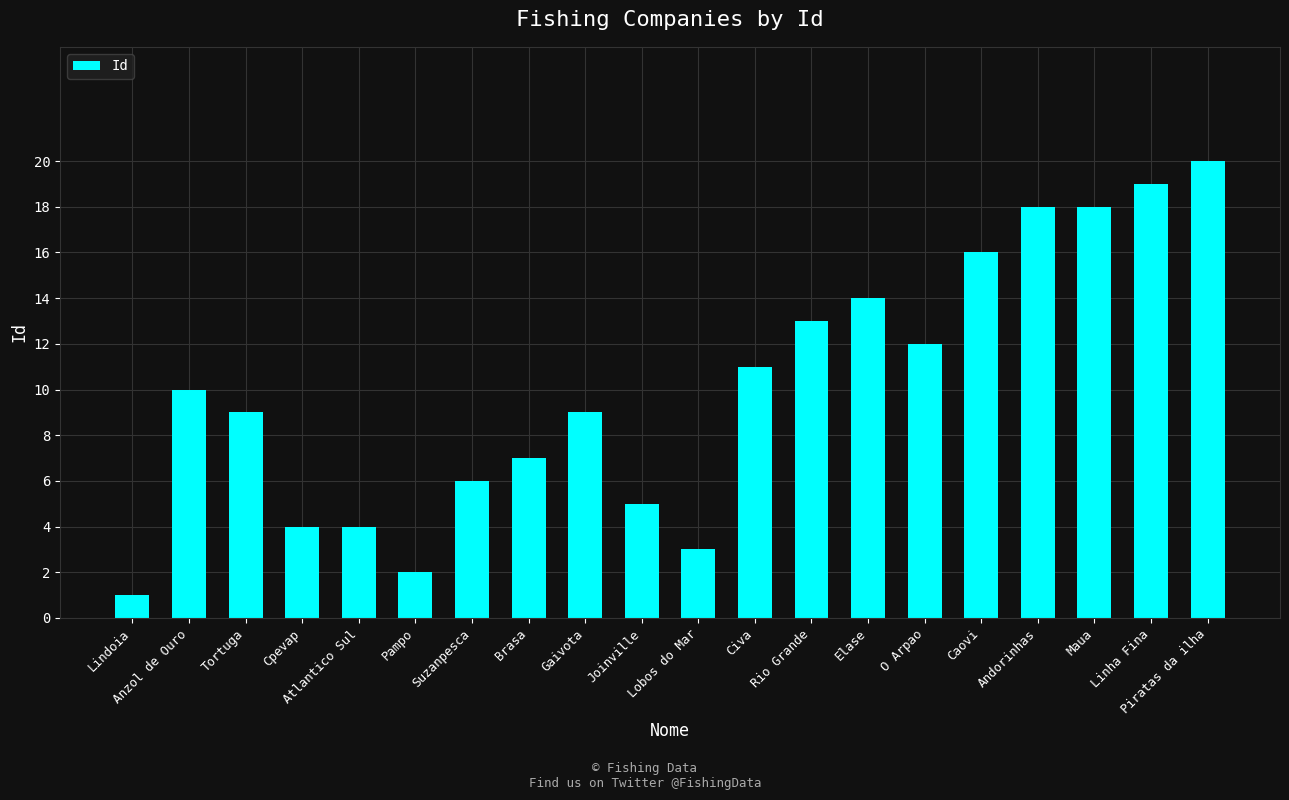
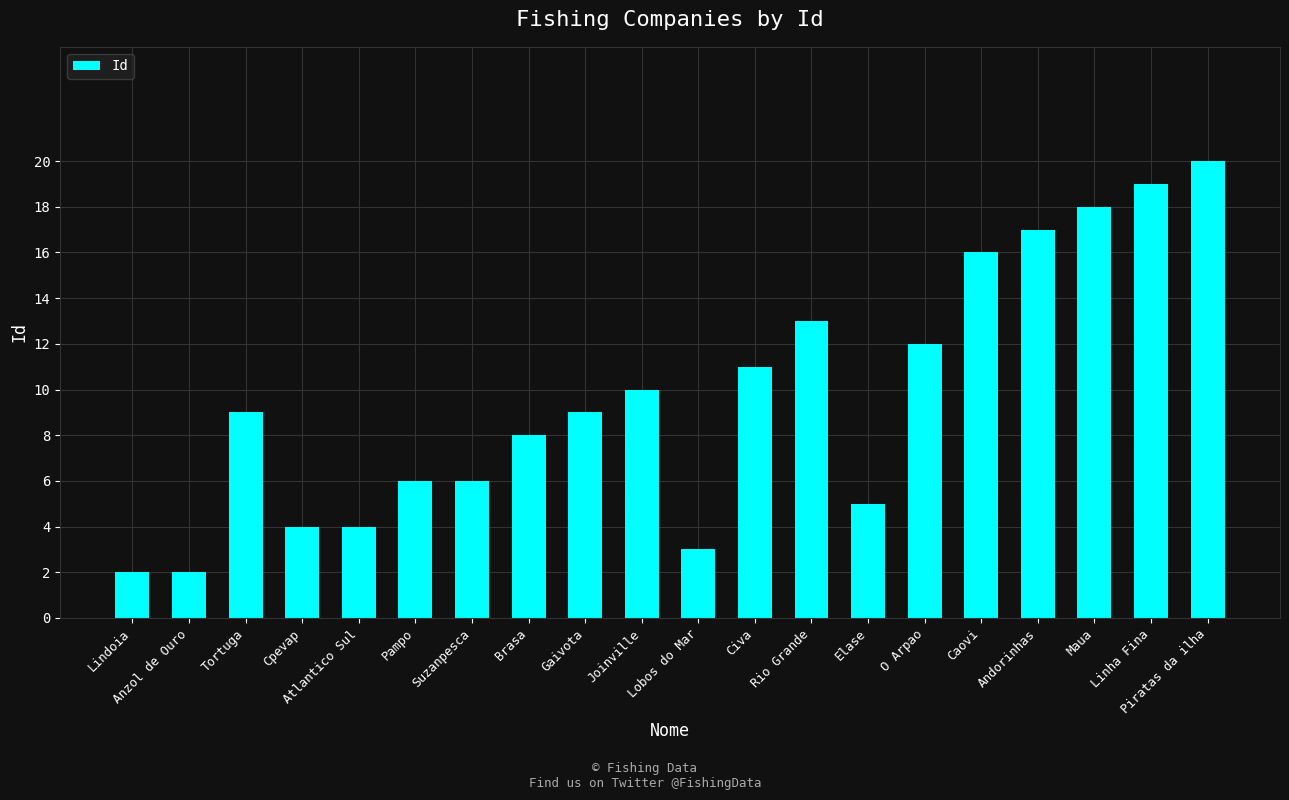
Lindoia: 1 -> 2
Anzol de Ouro: 10 -> 2
Pampo: 2 -> 6
Brasa: 7 -> 8
Joinville: 5 -> 10
Elase: 14 -> 5
Andorinhas: 18 -> 17
